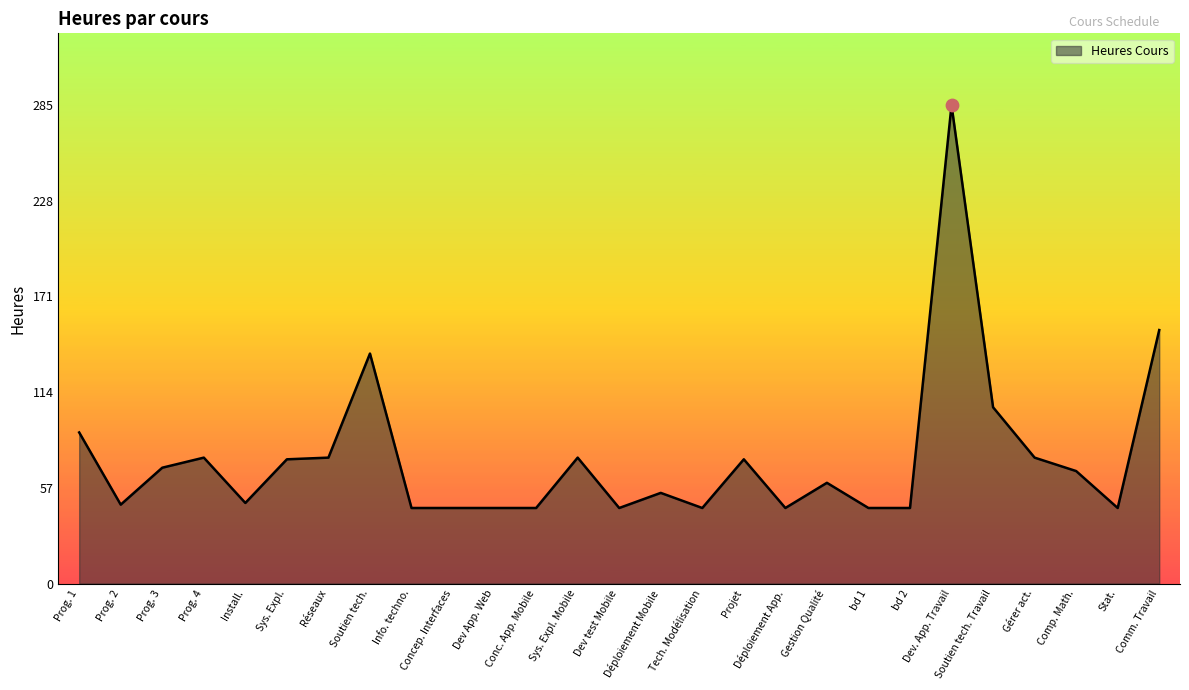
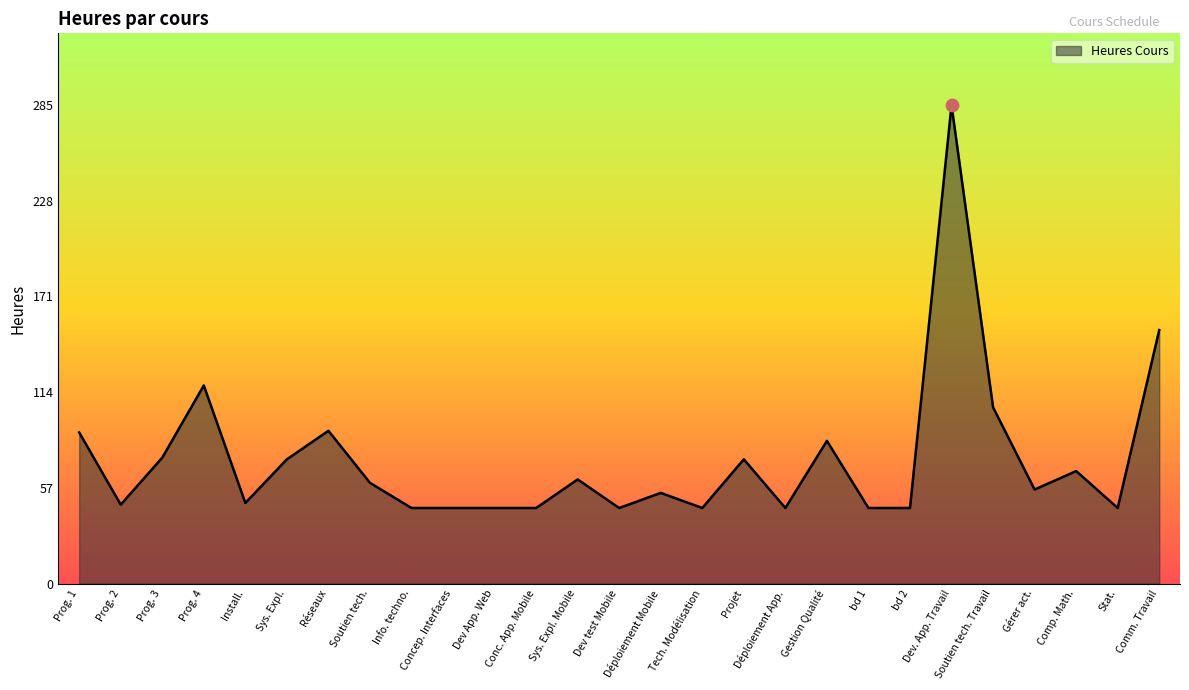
Heures Cours, Prog. 3: 69 -> 75
Heures Cours, Prog. 4: 75 -> 118
Heures Cours, Réseaux: 75 -> 91
Heures Cours, Soutien tech.: 137 -> 60
Heures Cours, Sys. Expl. Mobile: 75 -> 62
Heures Cours, Gestion Qualité: 60 -> 85
Heures Cours, Gérer act.: 75 -> 56
